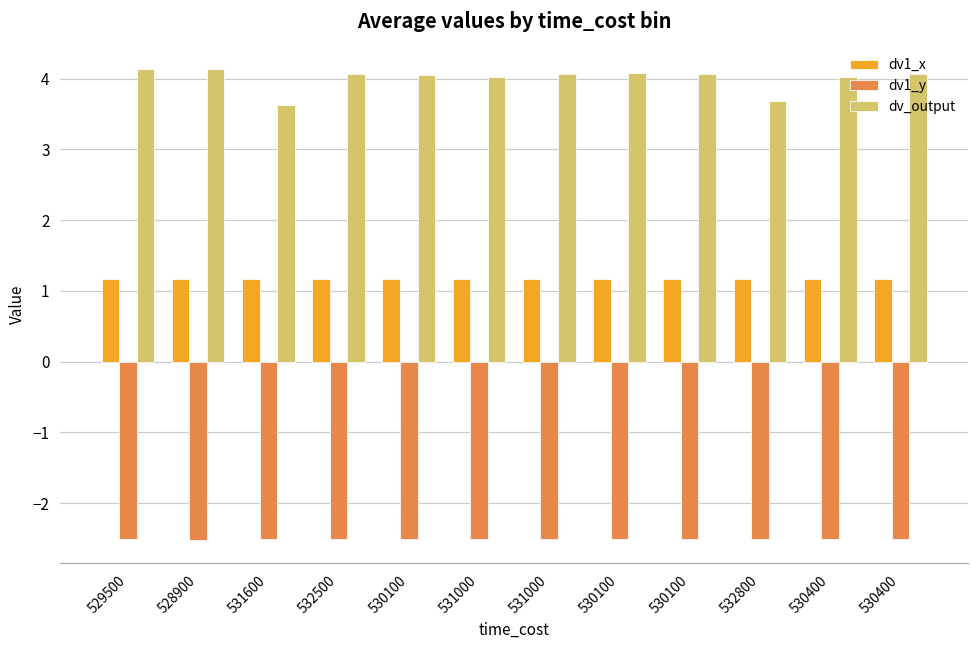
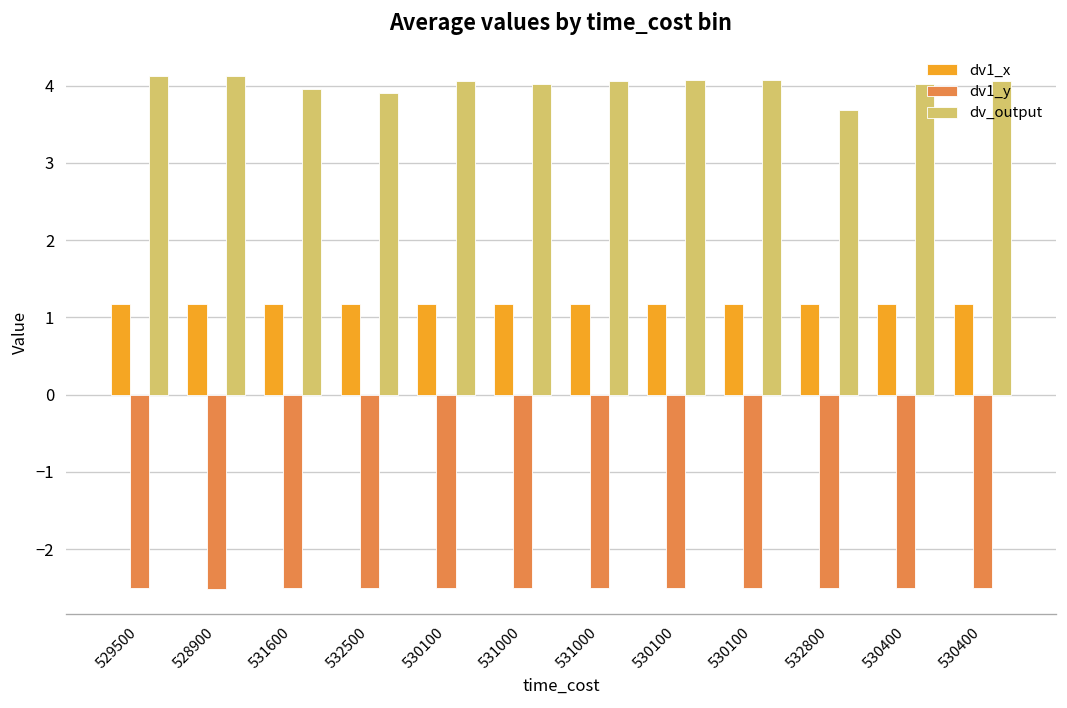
dv_output, 531600: 3.6 -> 4.0
dv_output, 532500: 4.1 -> 3.9
